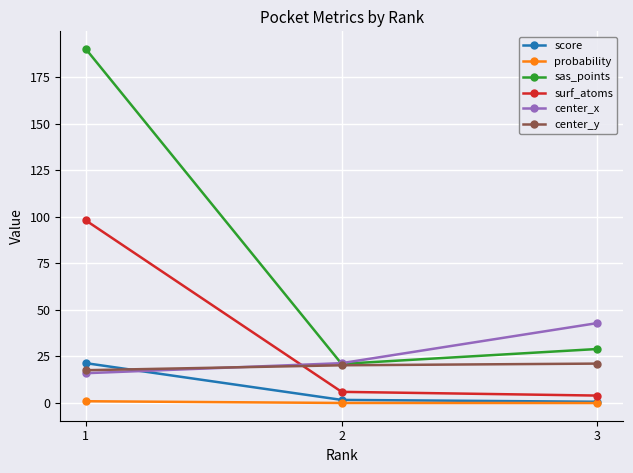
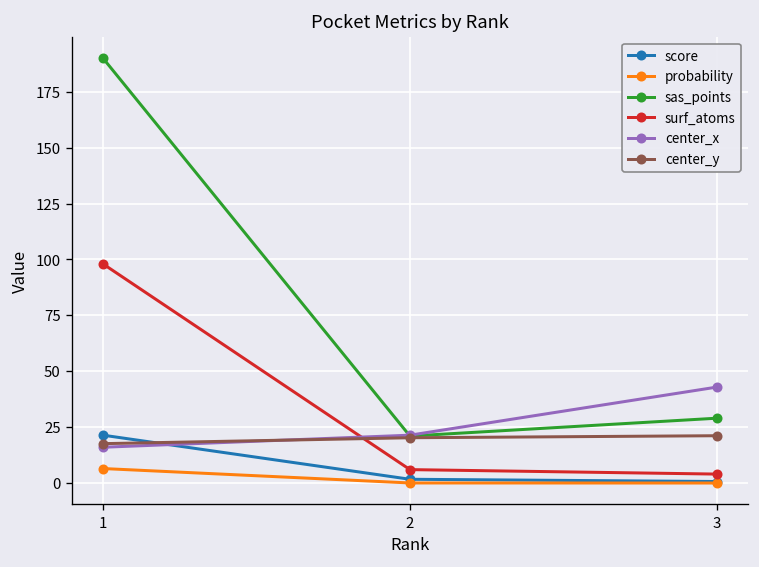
probability, 1: 1 -> 6
